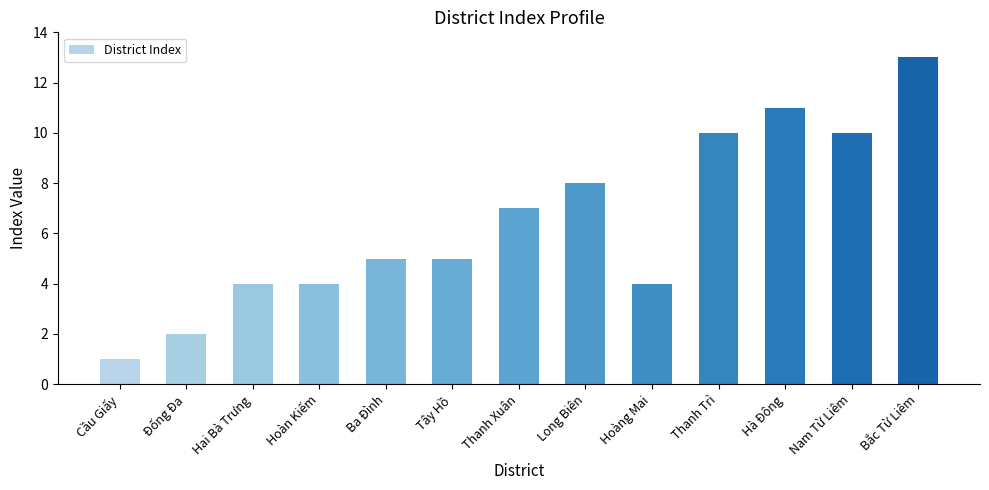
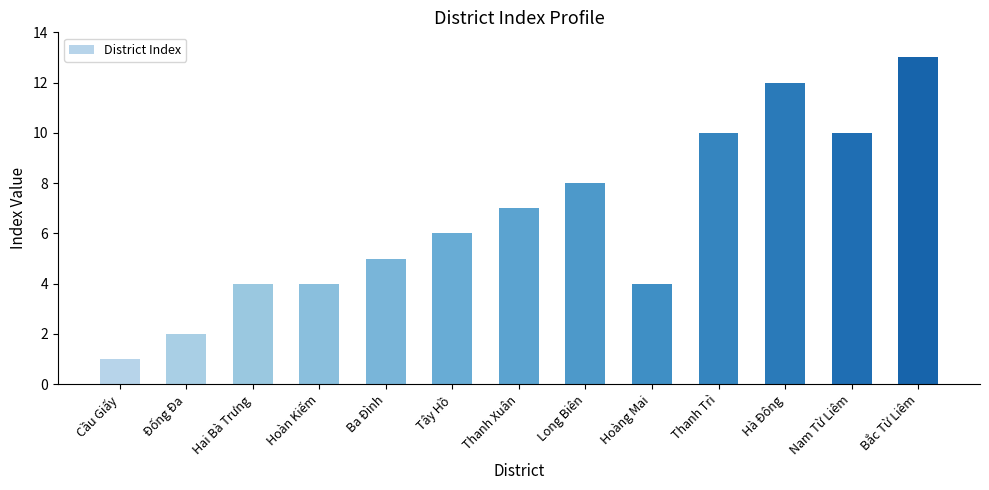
Tây Hồ: 5 -> 6
Hà Đông: 11 -> 12
